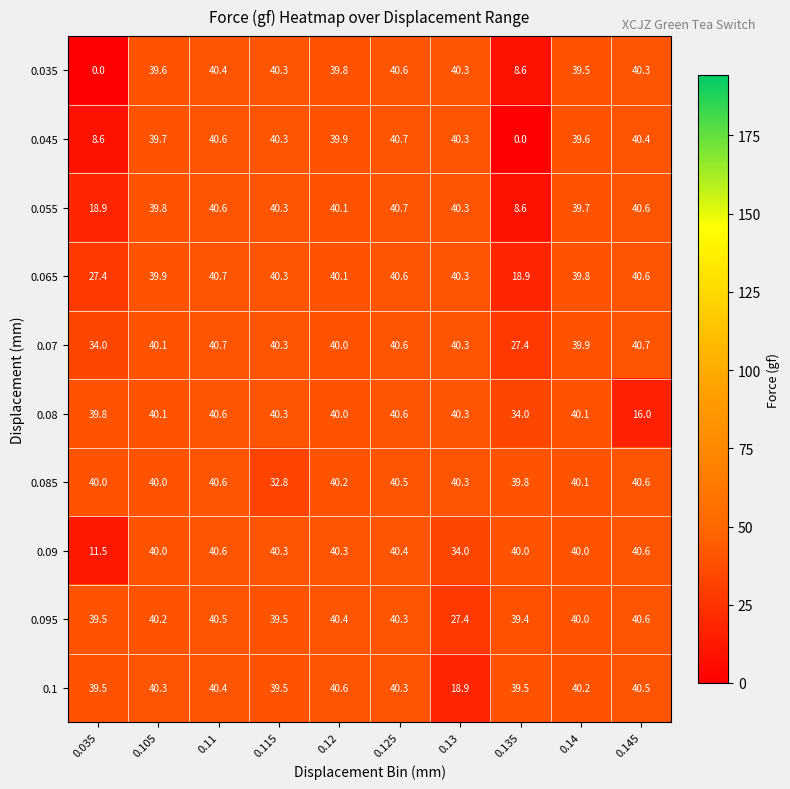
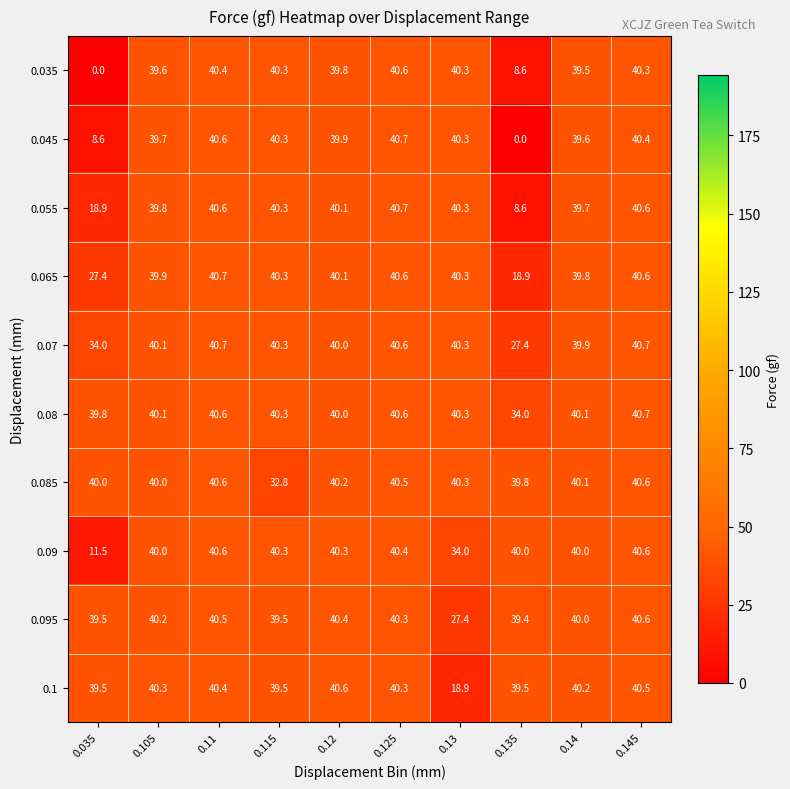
0.08, 0.145: 16.0 -> 40.7
